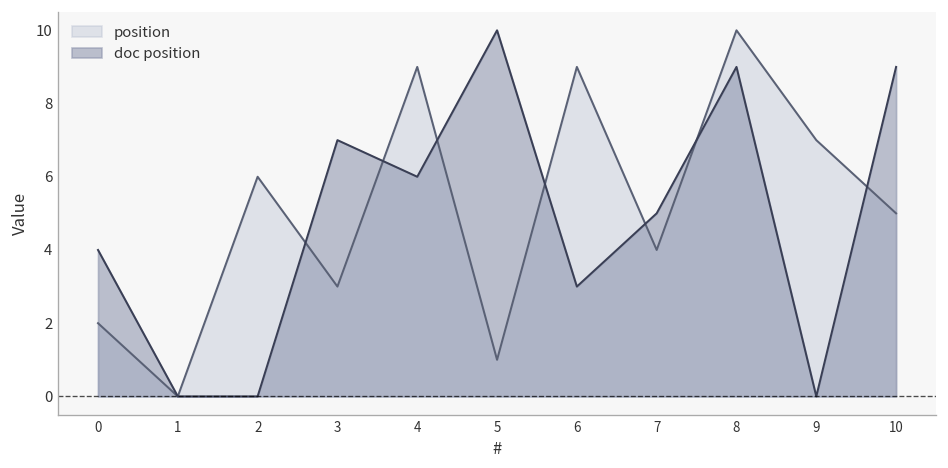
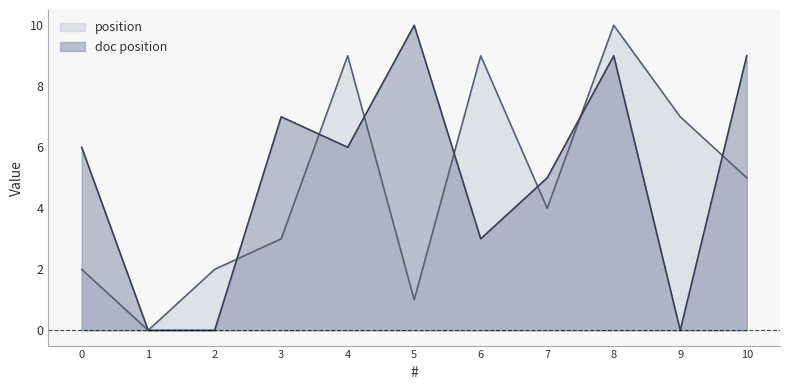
doc position, 0: 4 -> 6
position, 2: 6 -> 2
